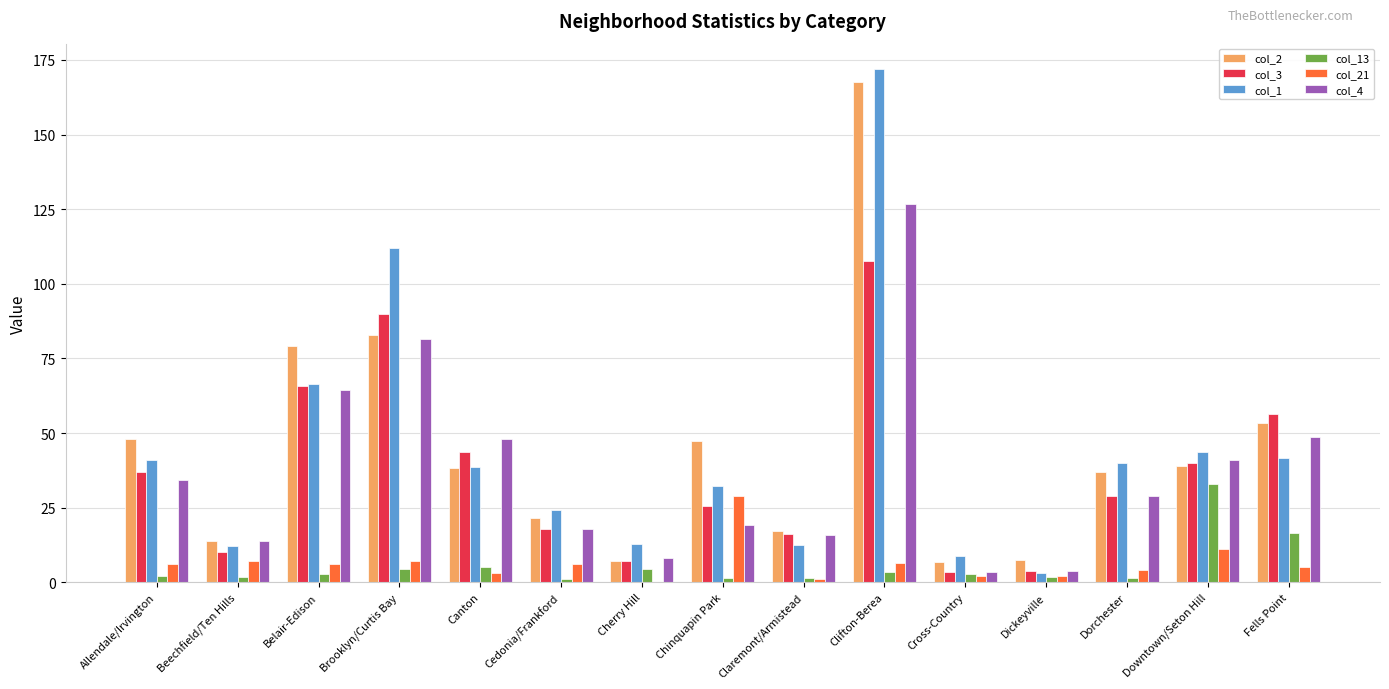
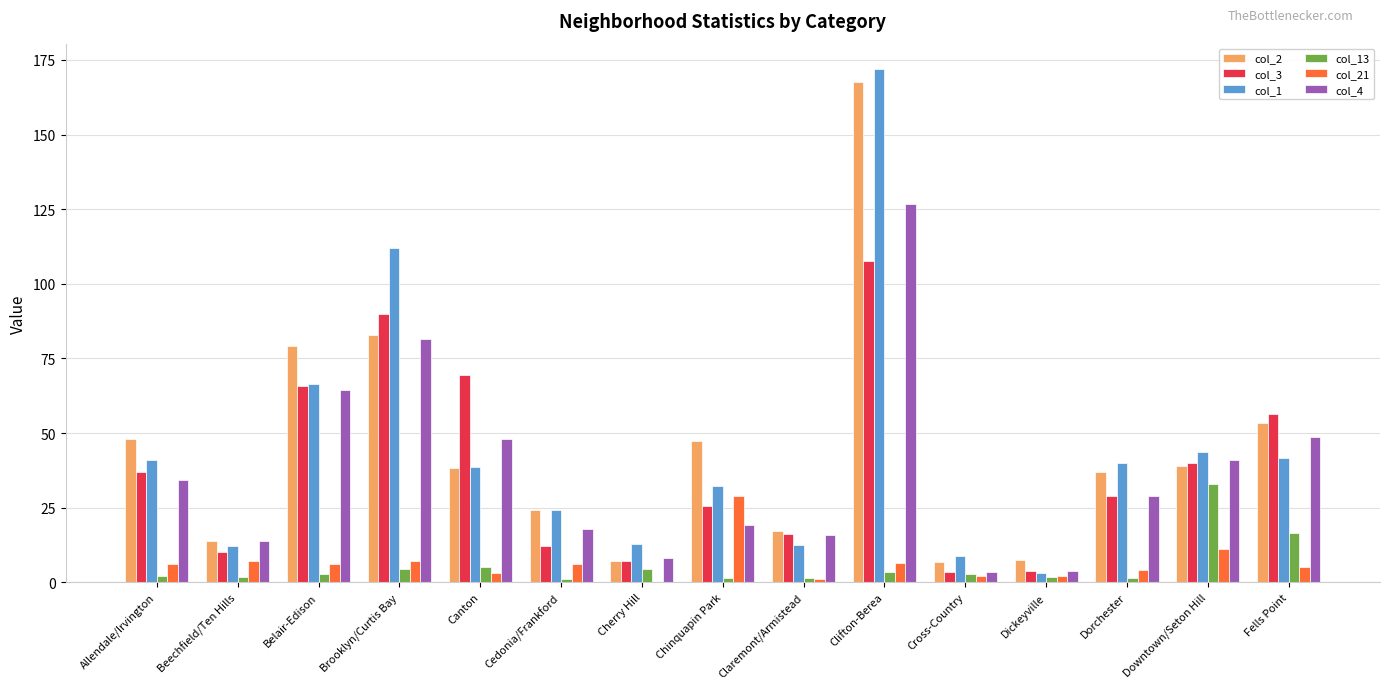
col_3, Canton: 44 -> 70
col_2, Cedonia/Frankford: 22 -> 24
col_3, Cedonia/Frankford: 18 -> 12
